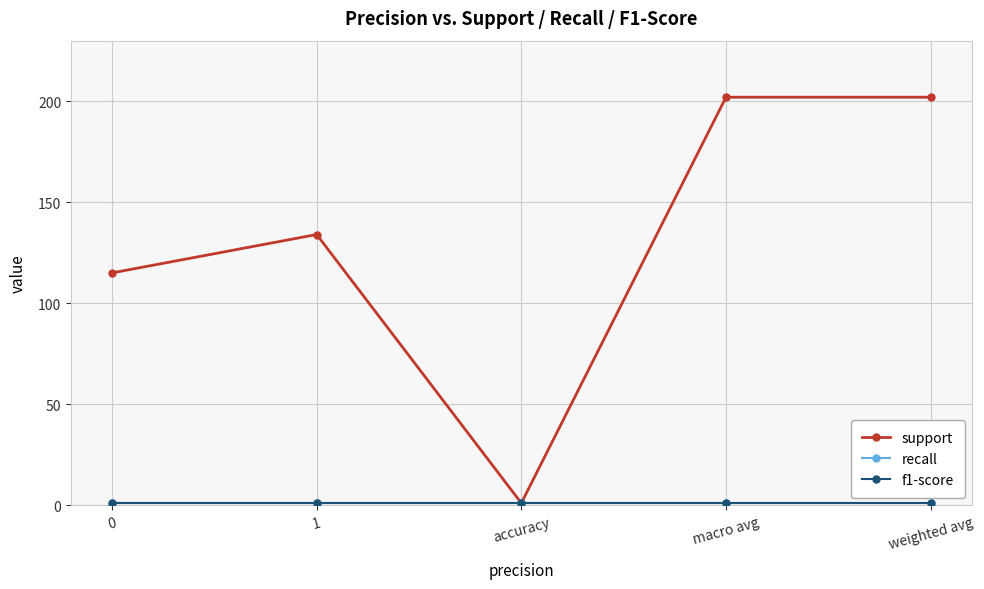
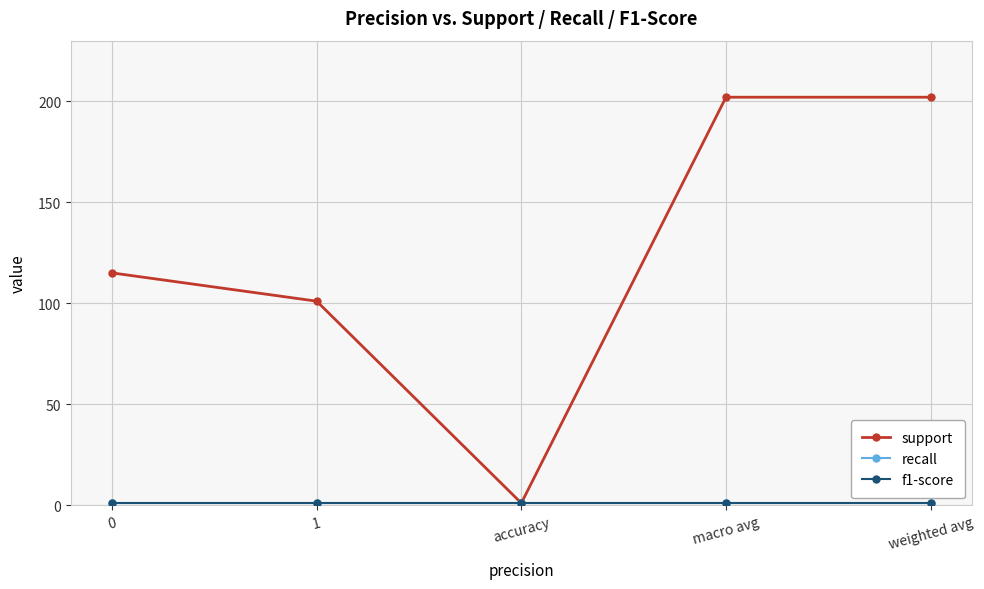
support, 1: 134 -> 101
